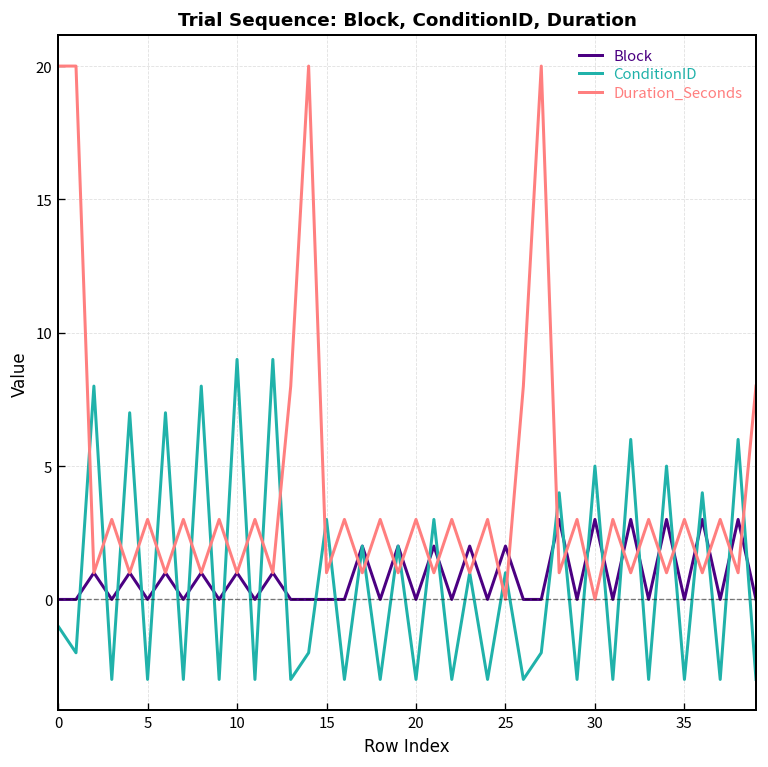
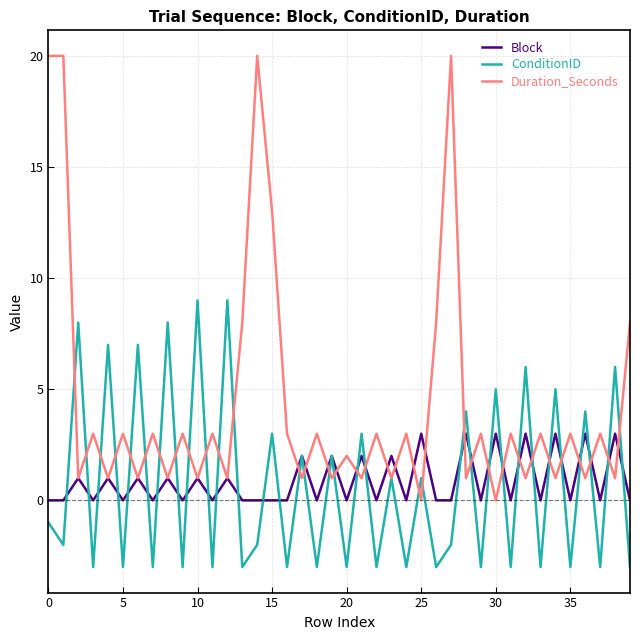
Duration_Seconds, 15: 1 -> 13
Duration_Seconds, 20: 3 -> 2
Block, 25: 2 -> 3
